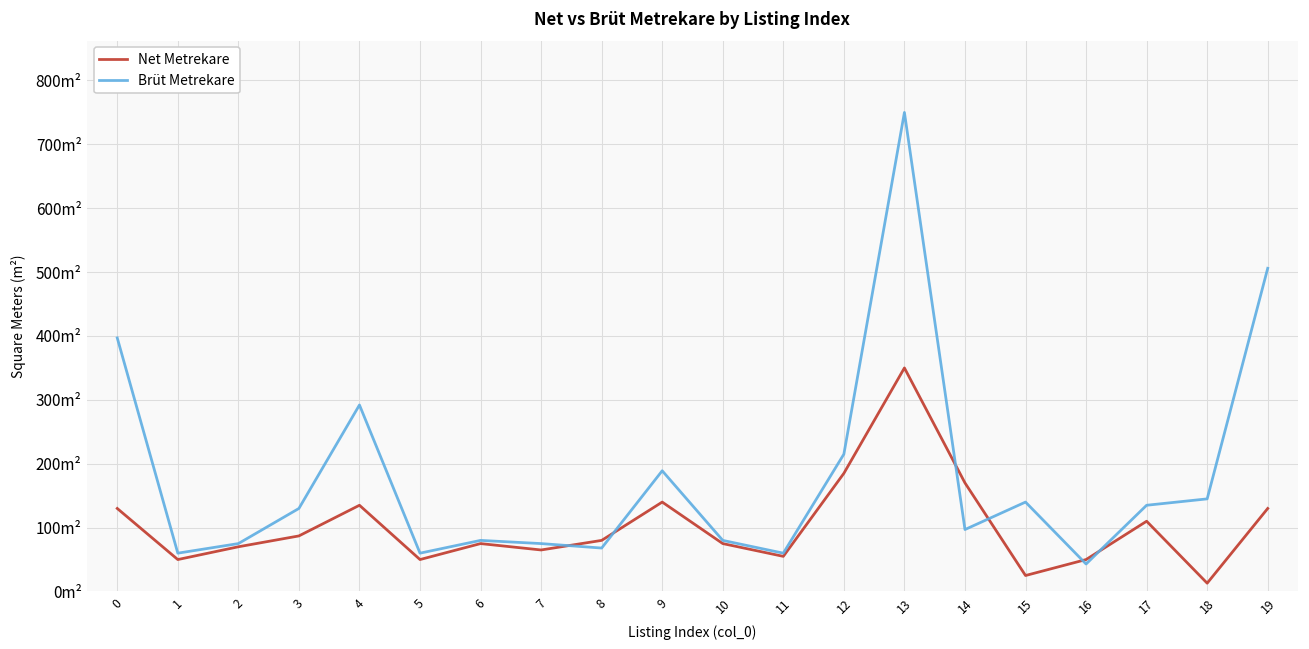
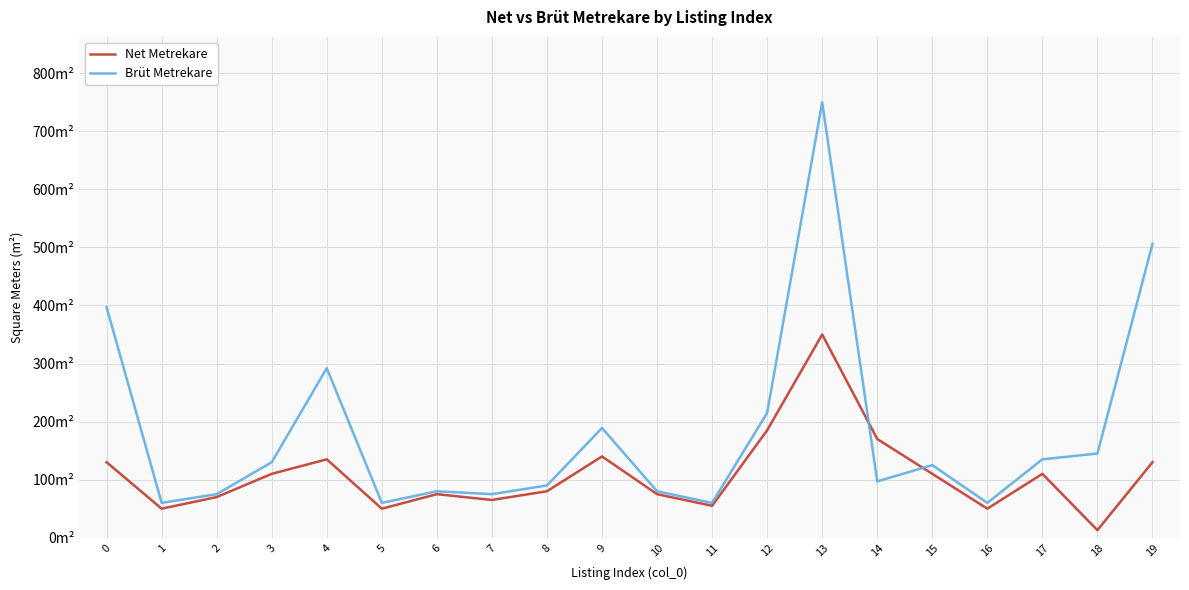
Net Metrekare, 3: 90m² -> 110m²
Brüt Metrekare, 8: 70m² -> 90m²
Net Metrekare, 15: 30m² -> 110m²
Brüt Metrekare, 15: 140m² -> 130m²
Brüt Metrekare, 16: 40m² -> 60m²
